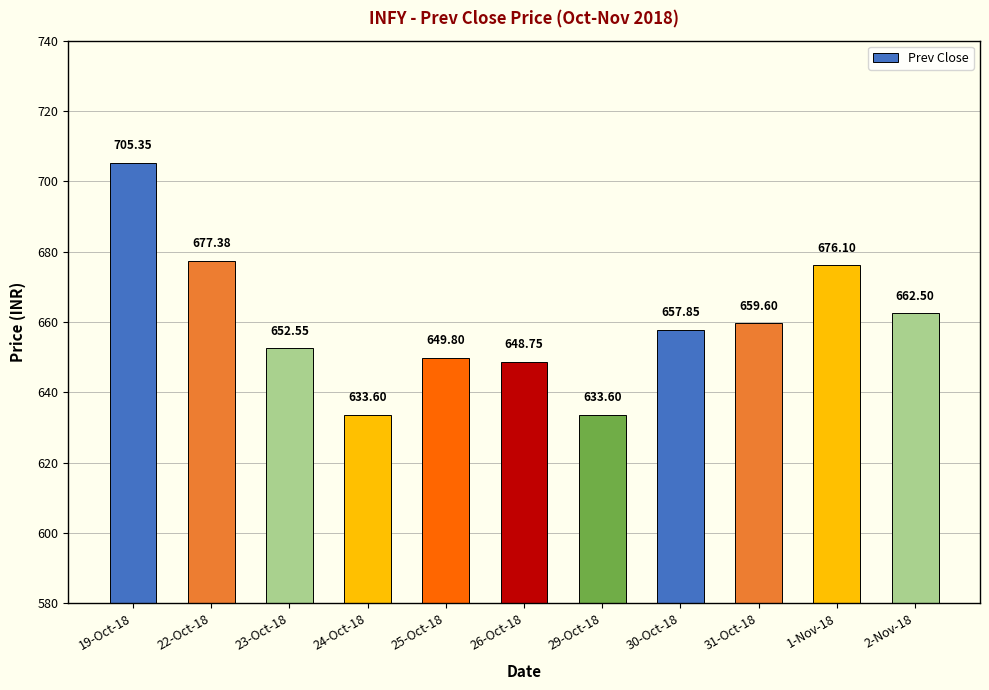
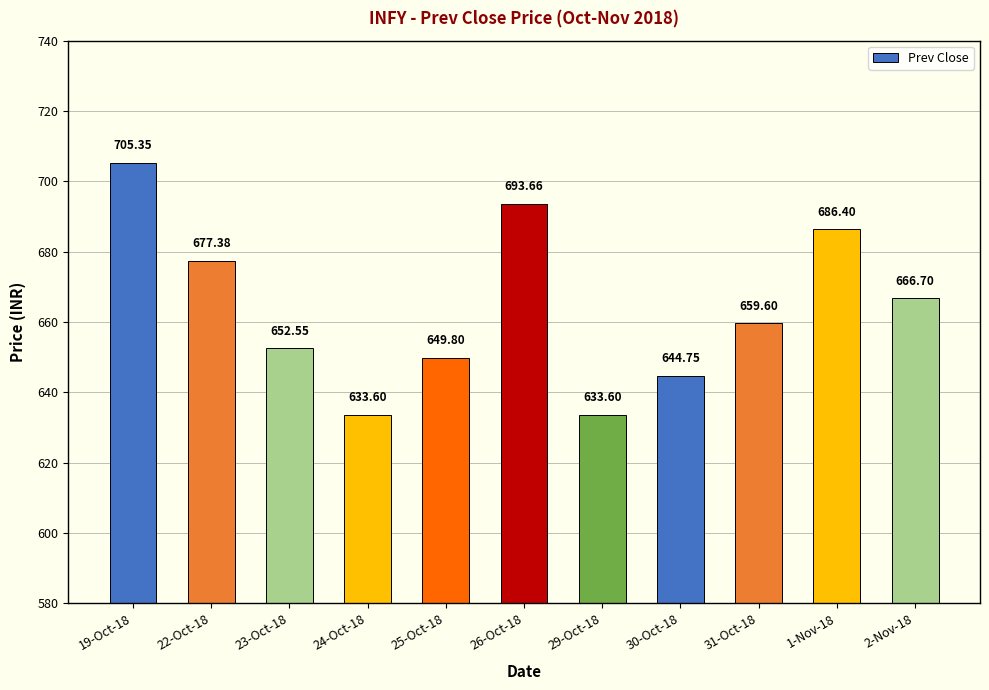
26-Oct-18: 648.75 -> 693.66
30-Oct-18: 657.85 -> 644.75
1-Nov-18: 676.10 -> 686.40
2-Nov-18: 662.50 -> 666.70
